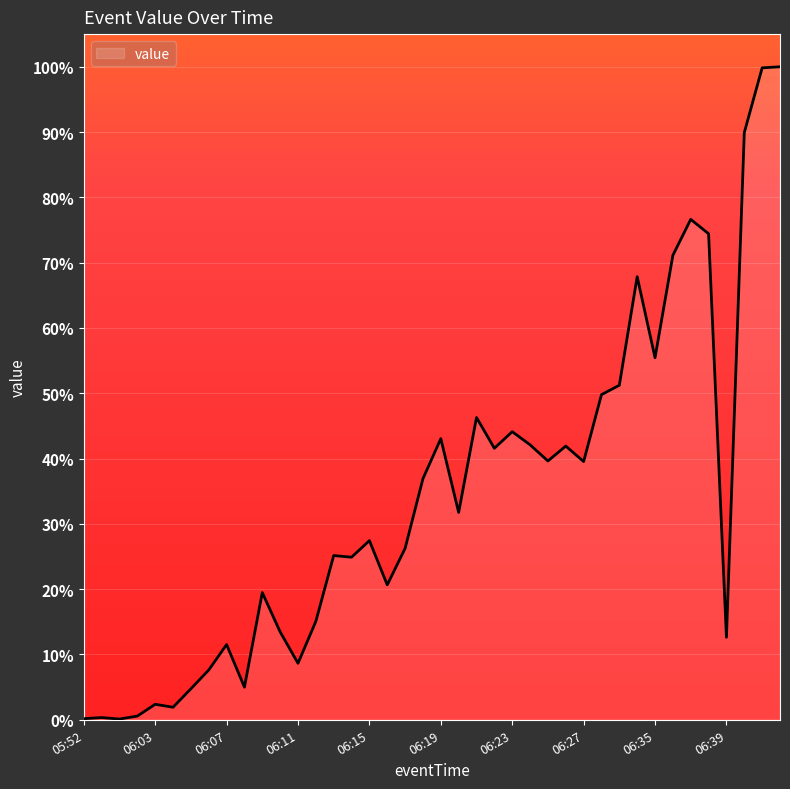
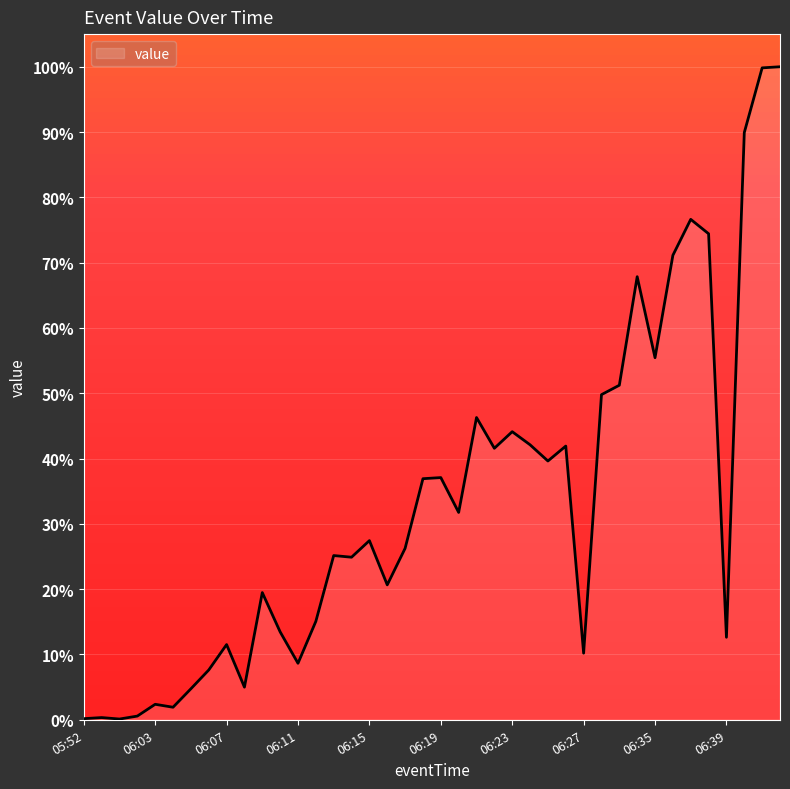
06:19: 43% -> 37%
06:27: 40% -> 10%
